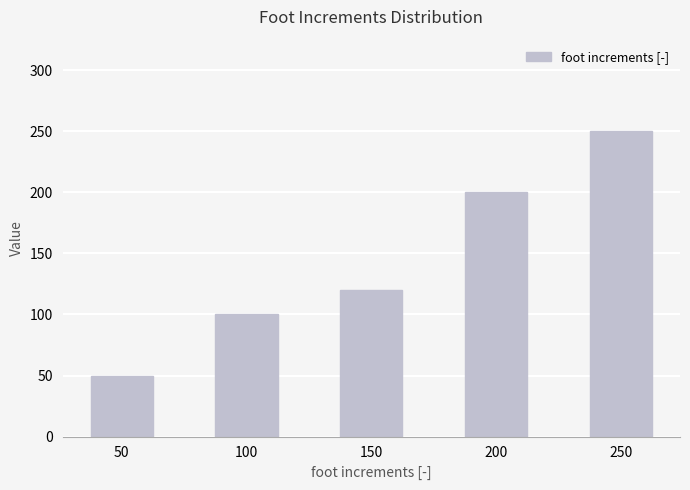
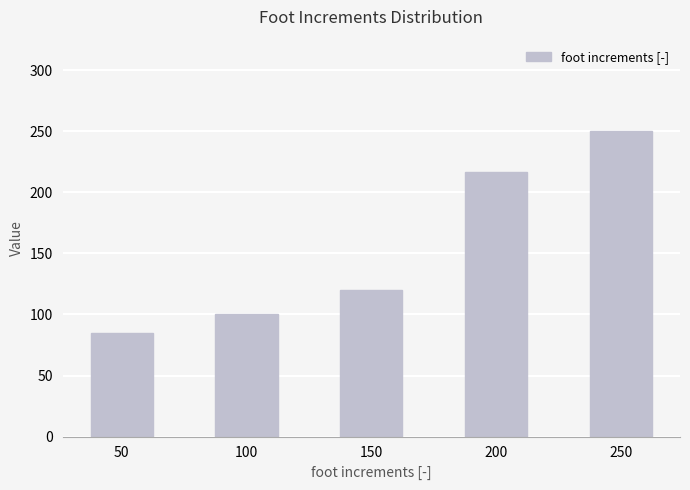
50: 50 -> 85
200: 200 -> 217
